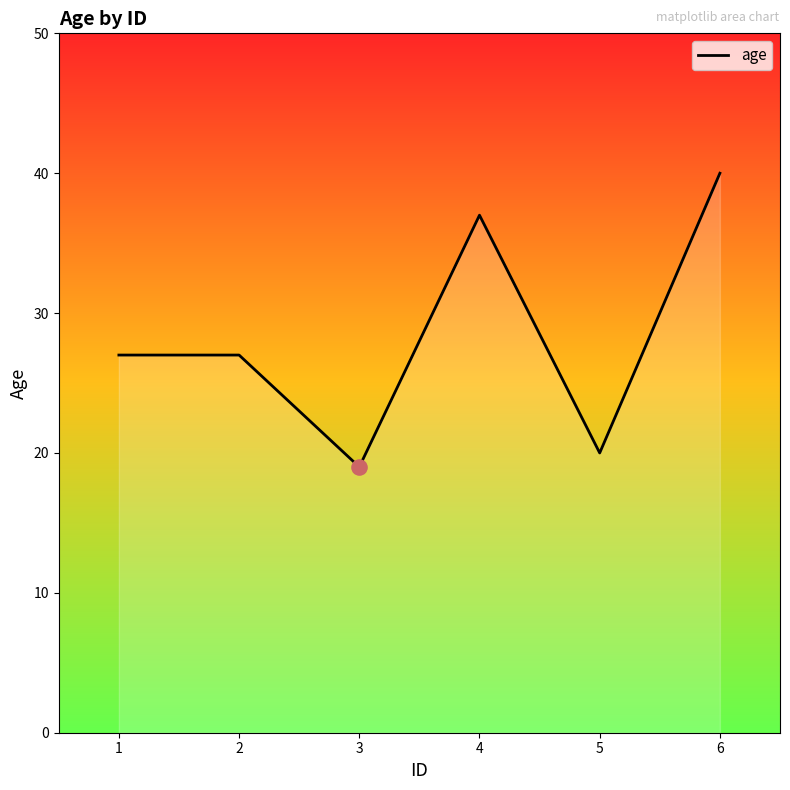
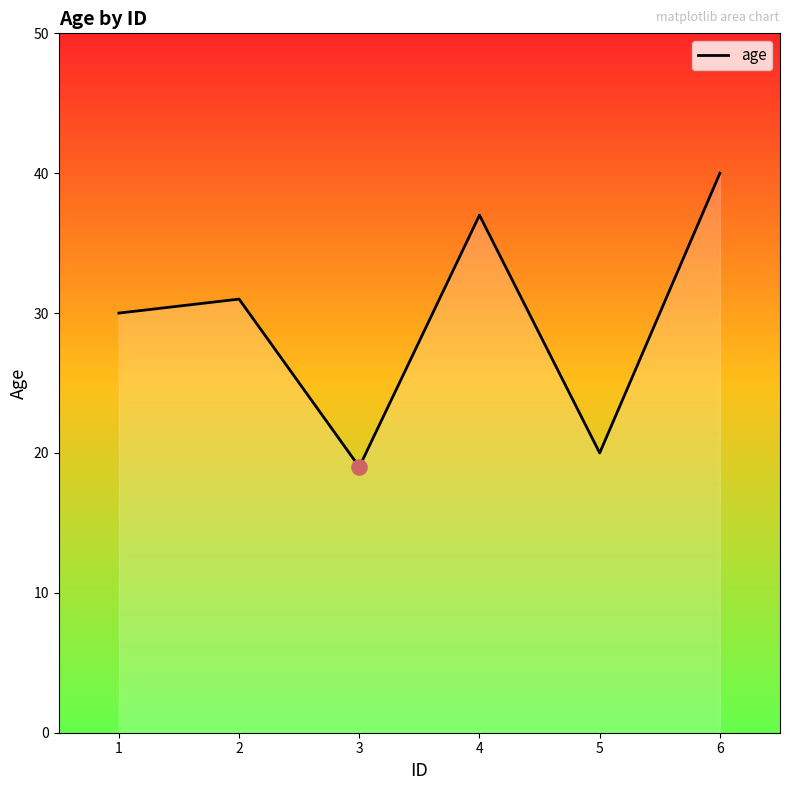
age, 1: 27 -> 30
age, 2: 27 -> 31
